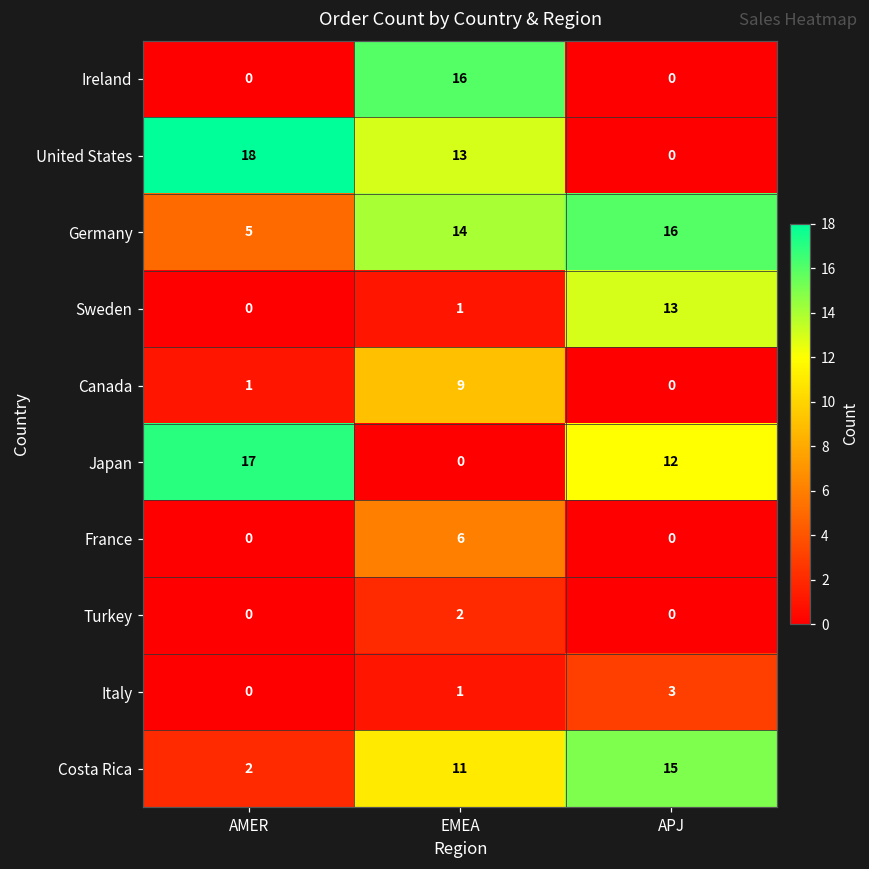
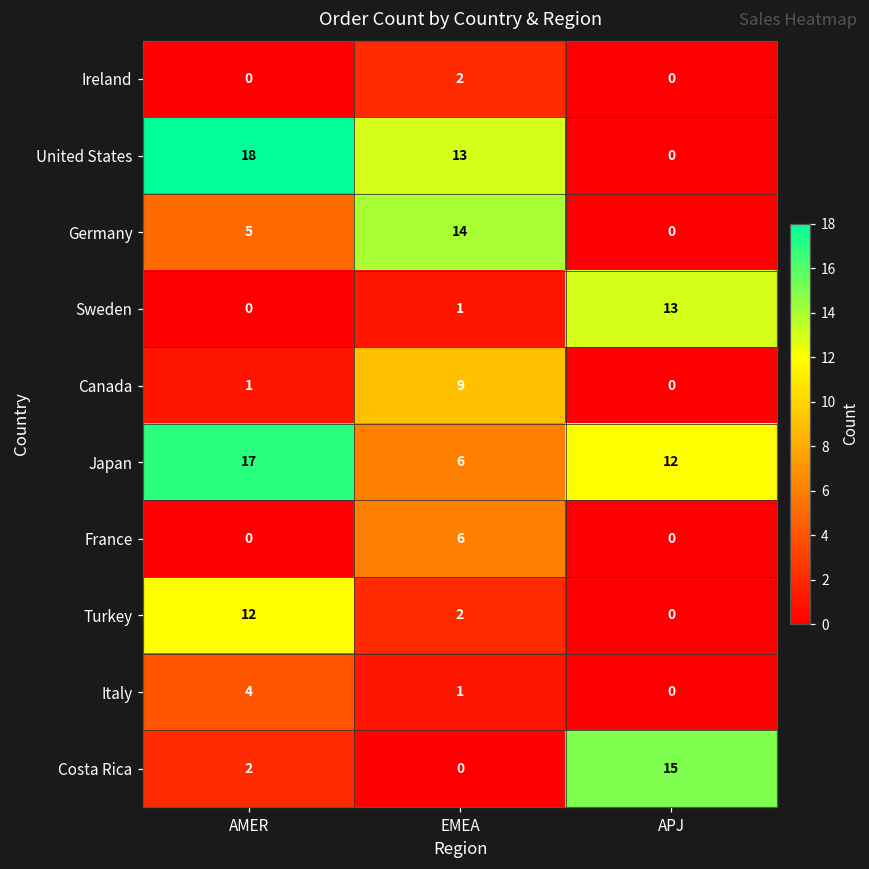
Ireland, EMEA: 16 -> 2
Germany, APJ: 16 -> 0
Japan, EMEA: 0 -> 6
Turkey, AMER: 0 -> 12
Italy, AMER: 0 -> 4
Italy, APJ: 3 -> 0
Costa Rica, EMEA: 11 -> 0
